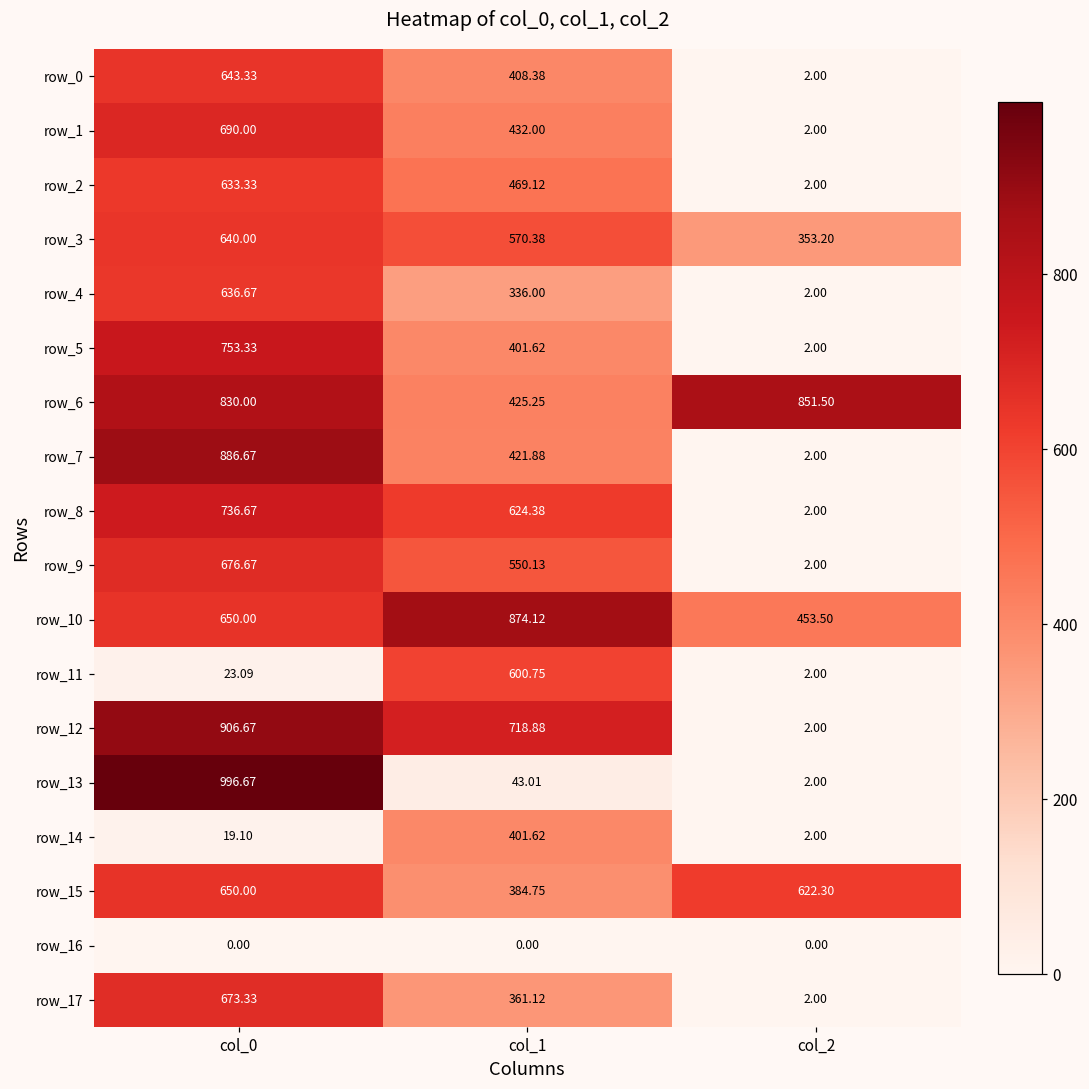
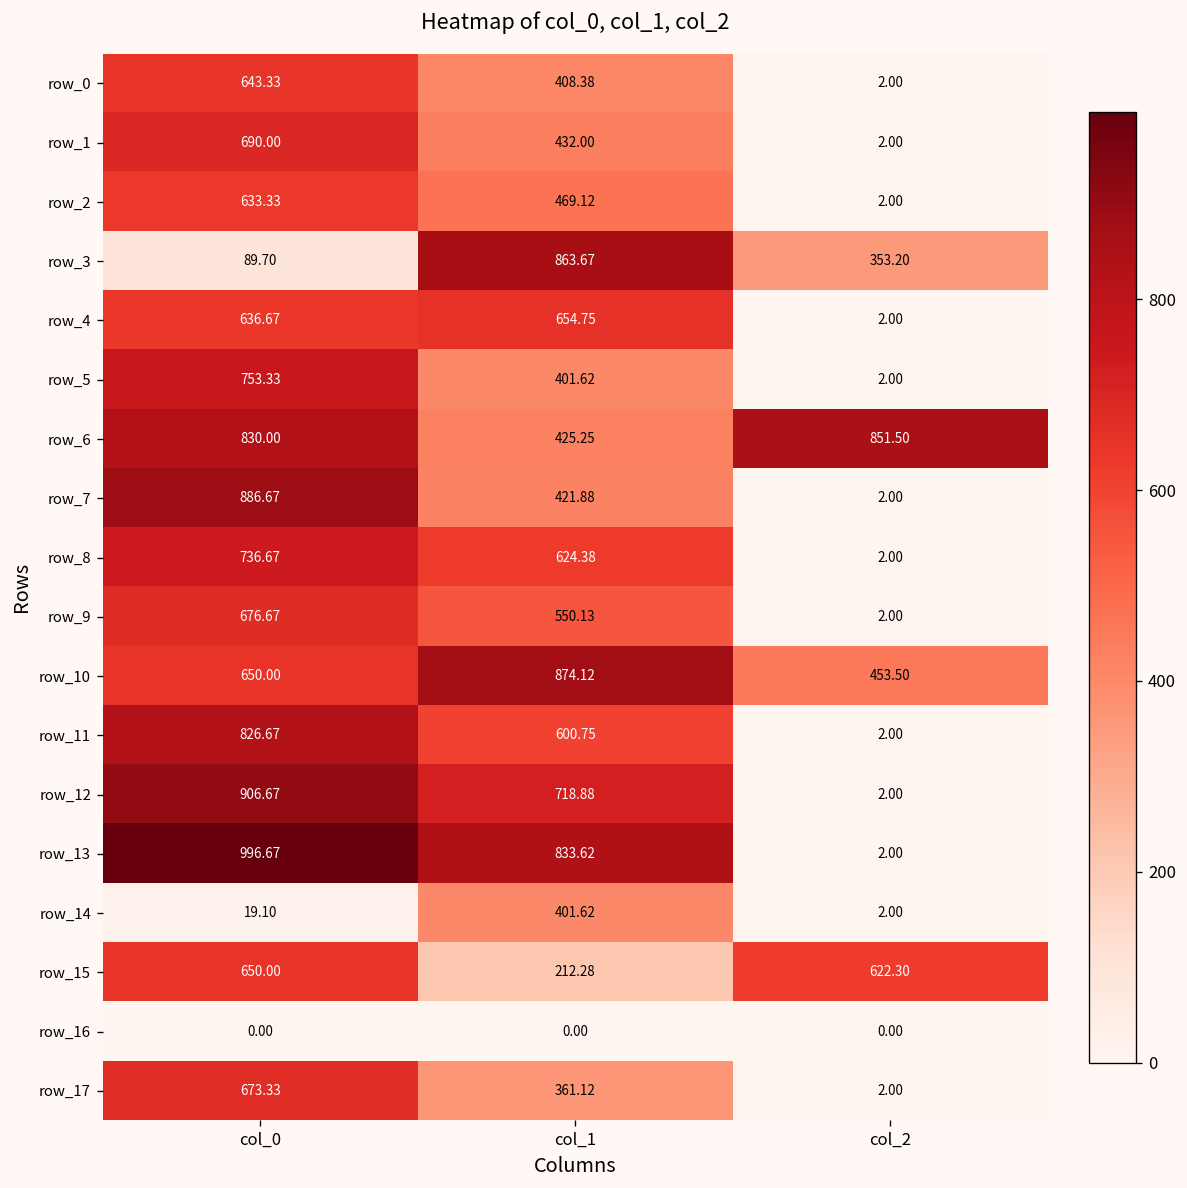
row_3, col_0: 640.00 -> 89.70
row_3, col_1: 570.38 -> 863.67
row_4, col_1: 336.00 -> 654.75
row_11, col_0: 23.09 -> 826.67
row_13, col_1: 43.01 -> 833.62
row_15, col_1: 384.75 -> 212.28
